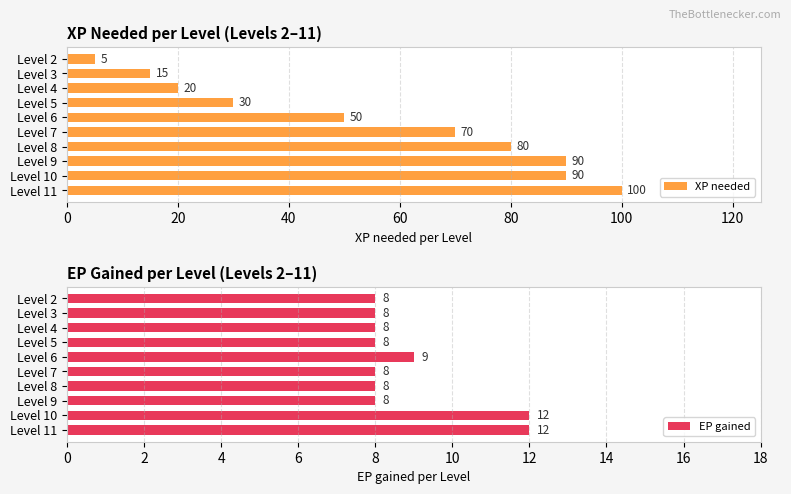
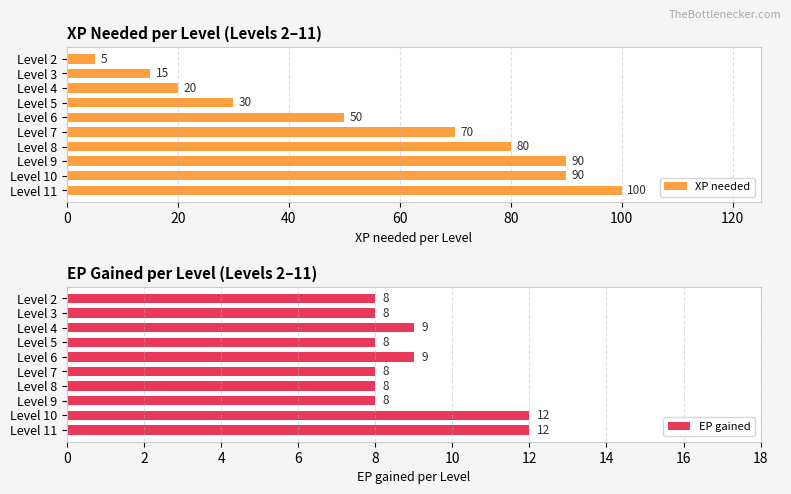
EP Gained per Level (Levels 2–11), Level 4: 8 -> 9
